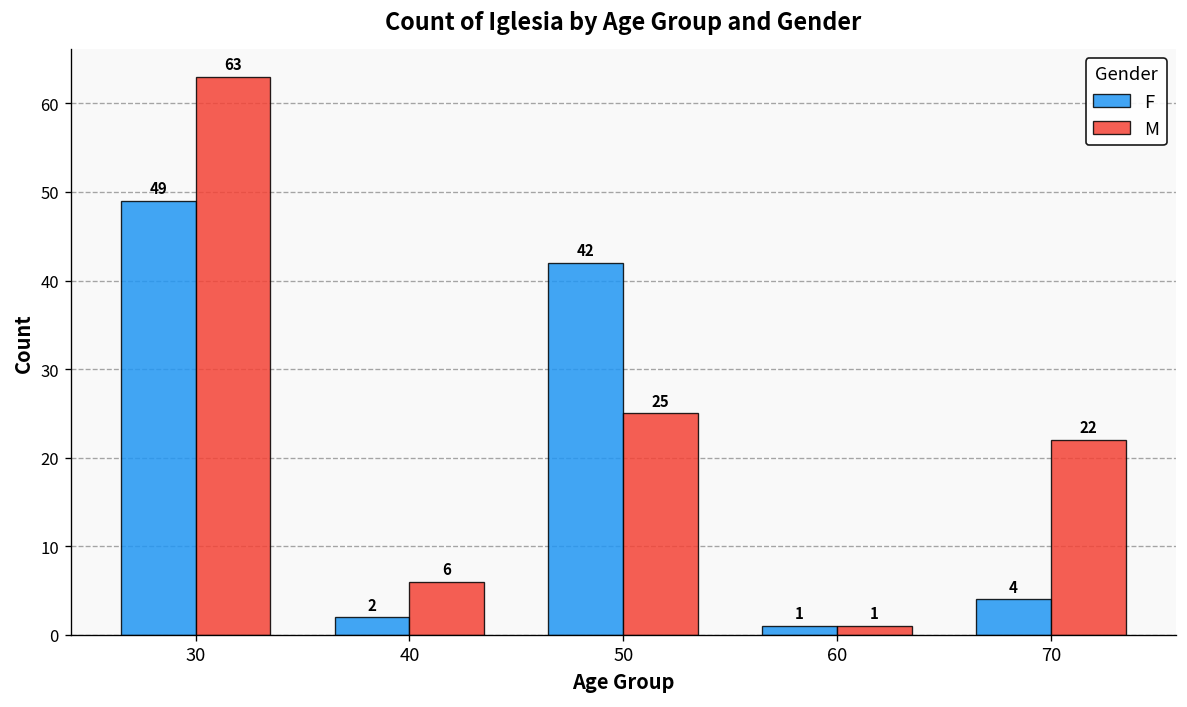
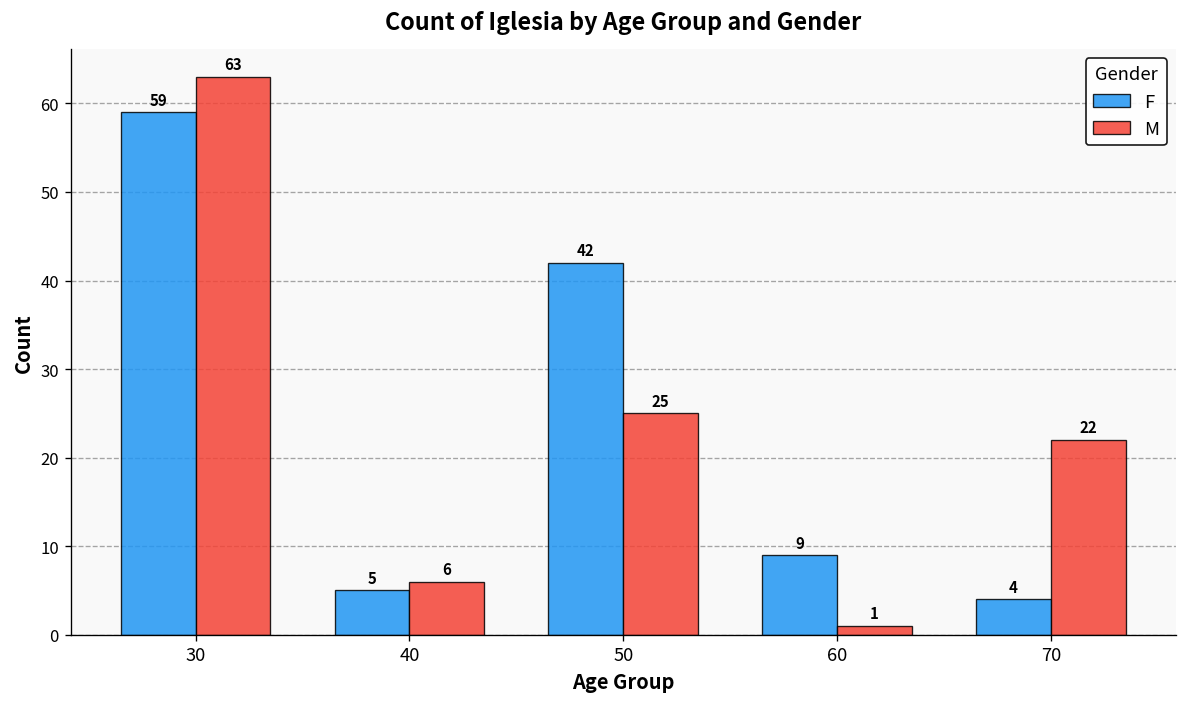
F, 30: 49 -> 59
F, 40: 2 -> 5
F, 60: 1 -> 9
